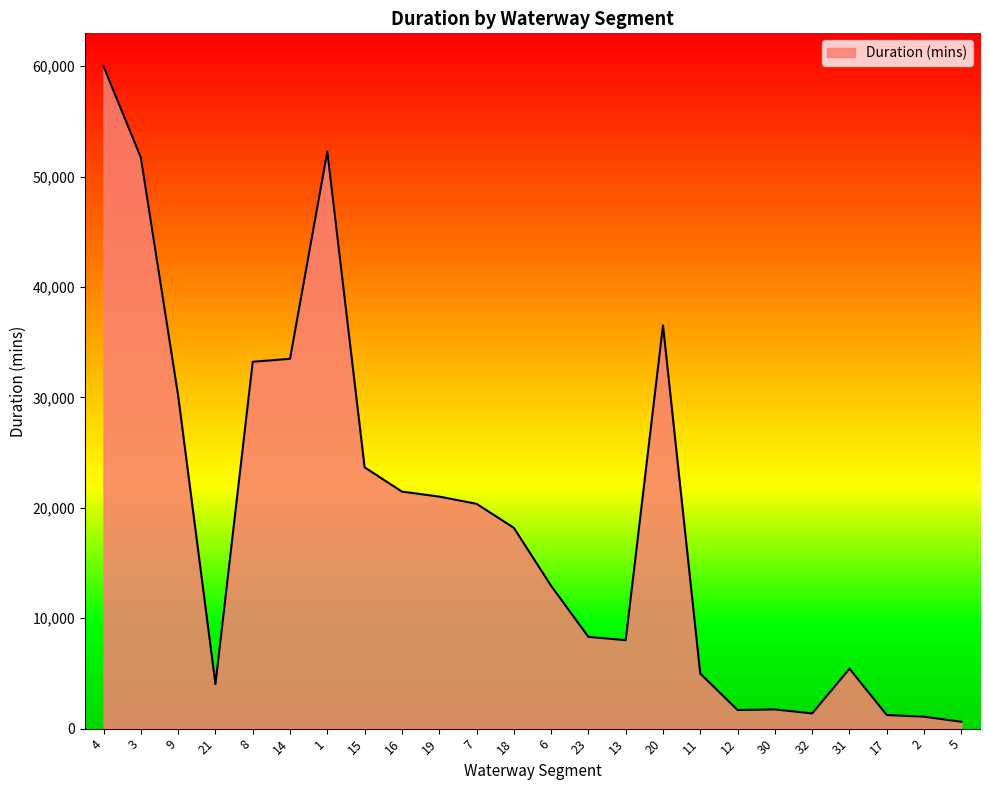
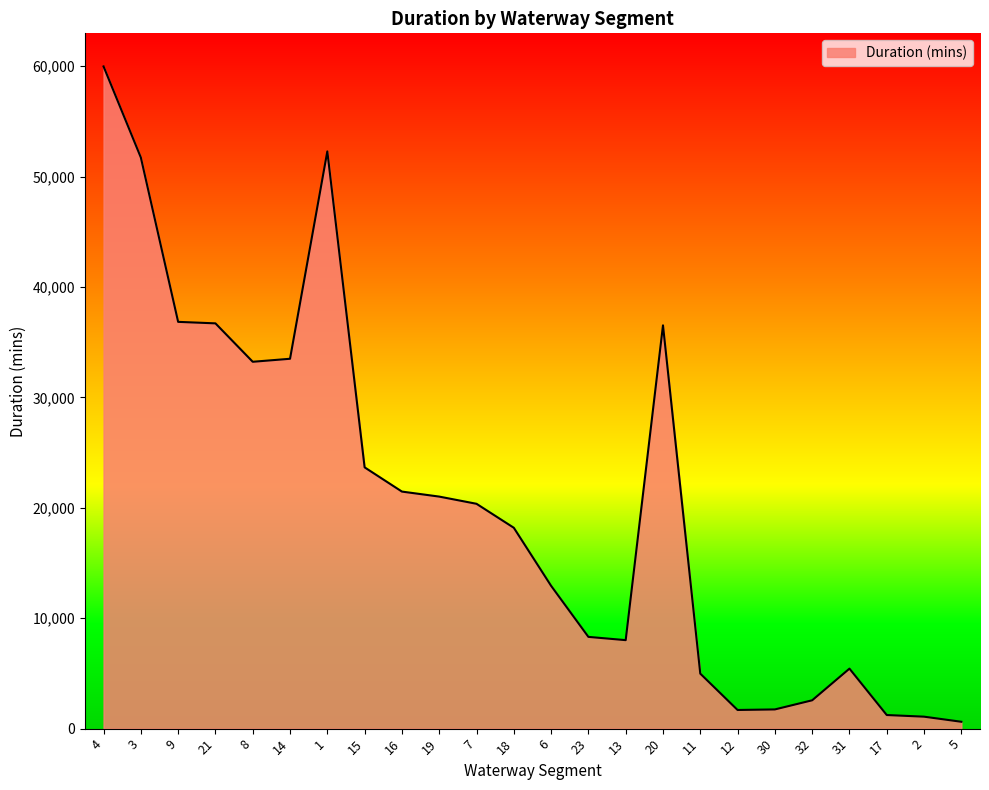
9: 30,200 -> 36,800
21: 4,000 -> 36,700
32: 1,400 -> 2,600
